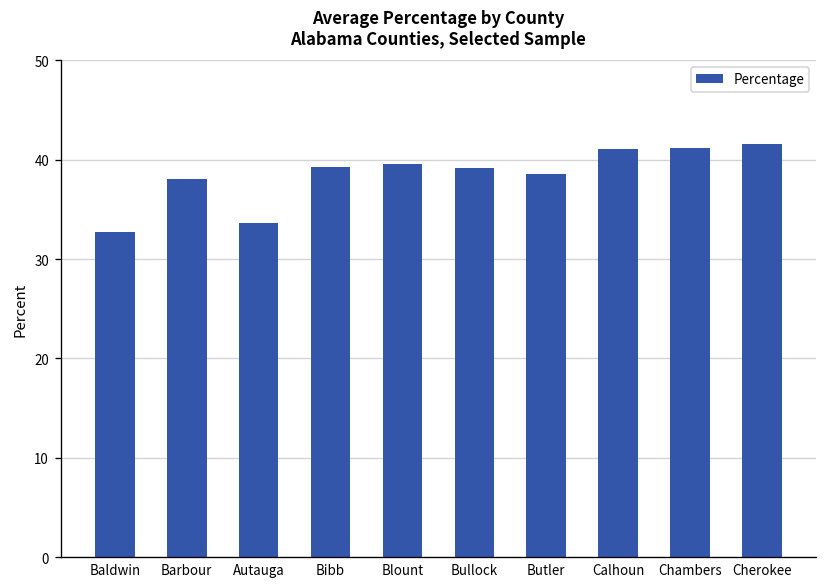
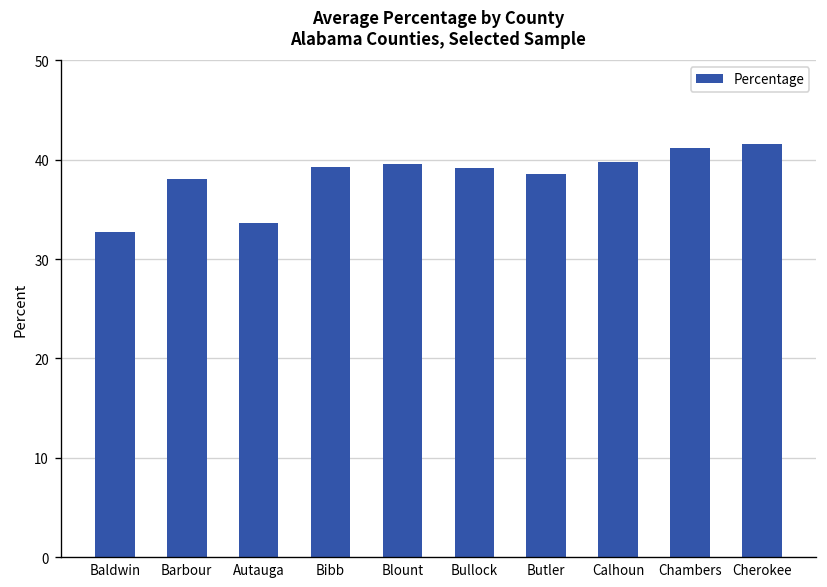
Calhoun: 41 -> 40
